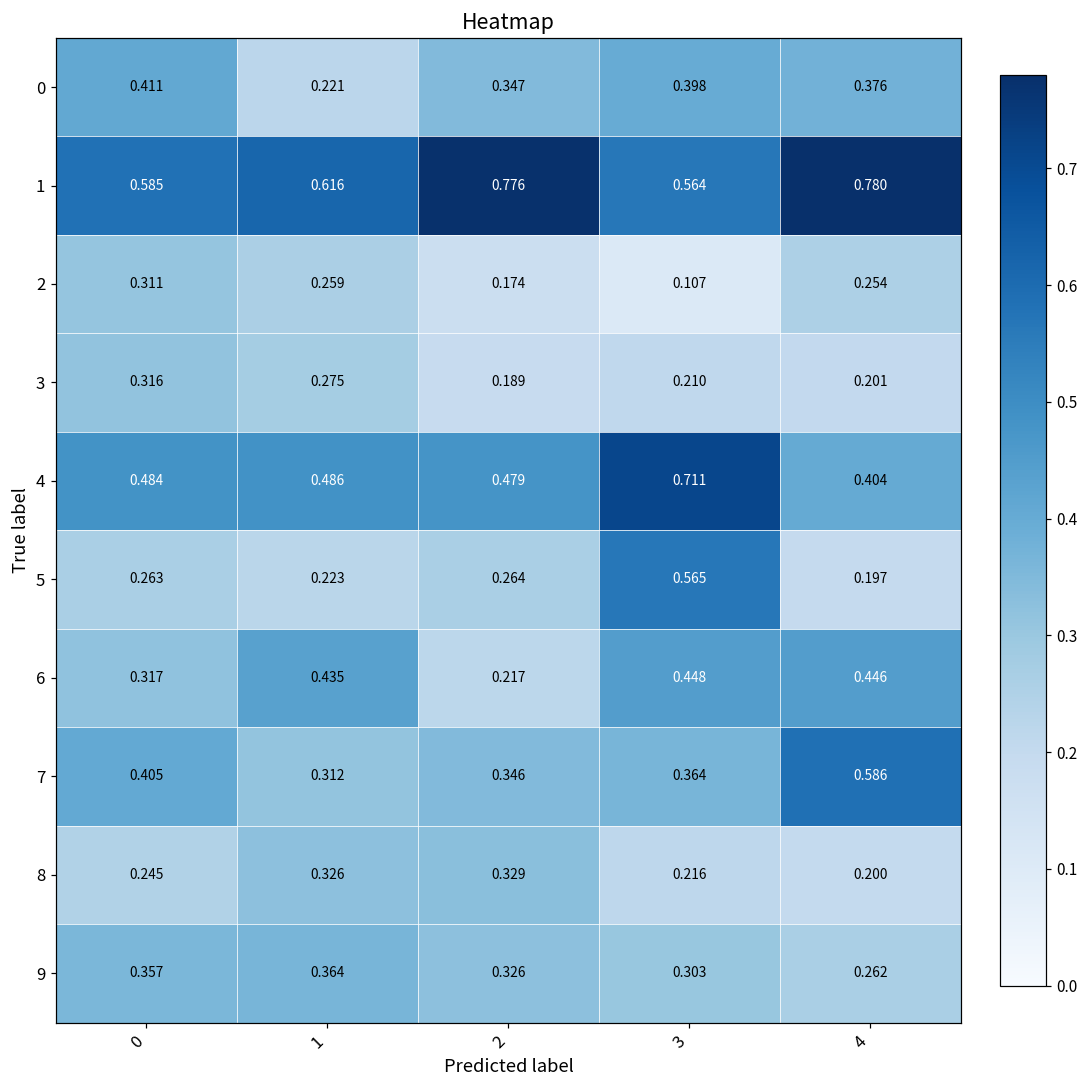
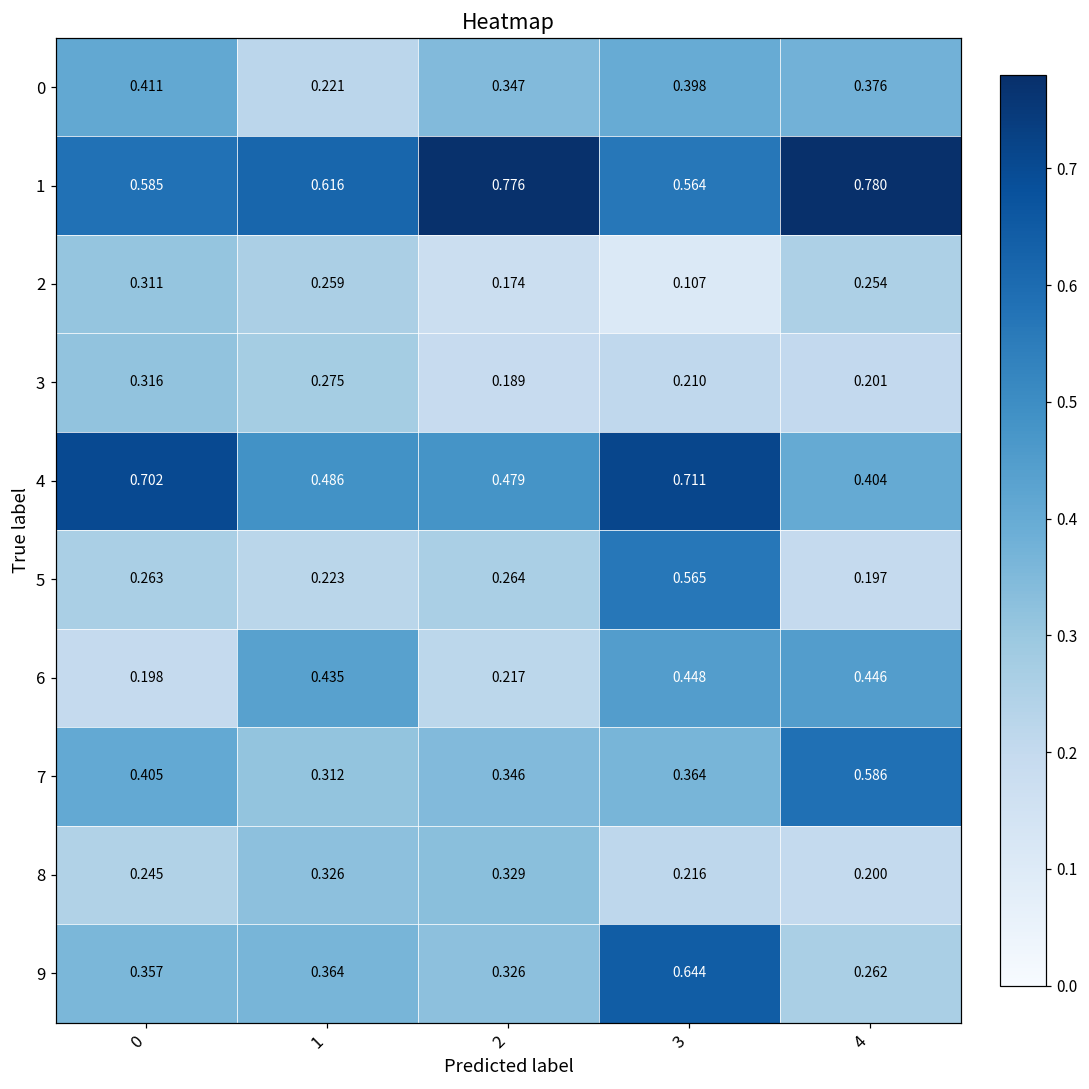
4, 0: 0.484 -> 0.702
6, 0: 0.317 -> 0.198
9, 3: 0.303 -> 0.644
